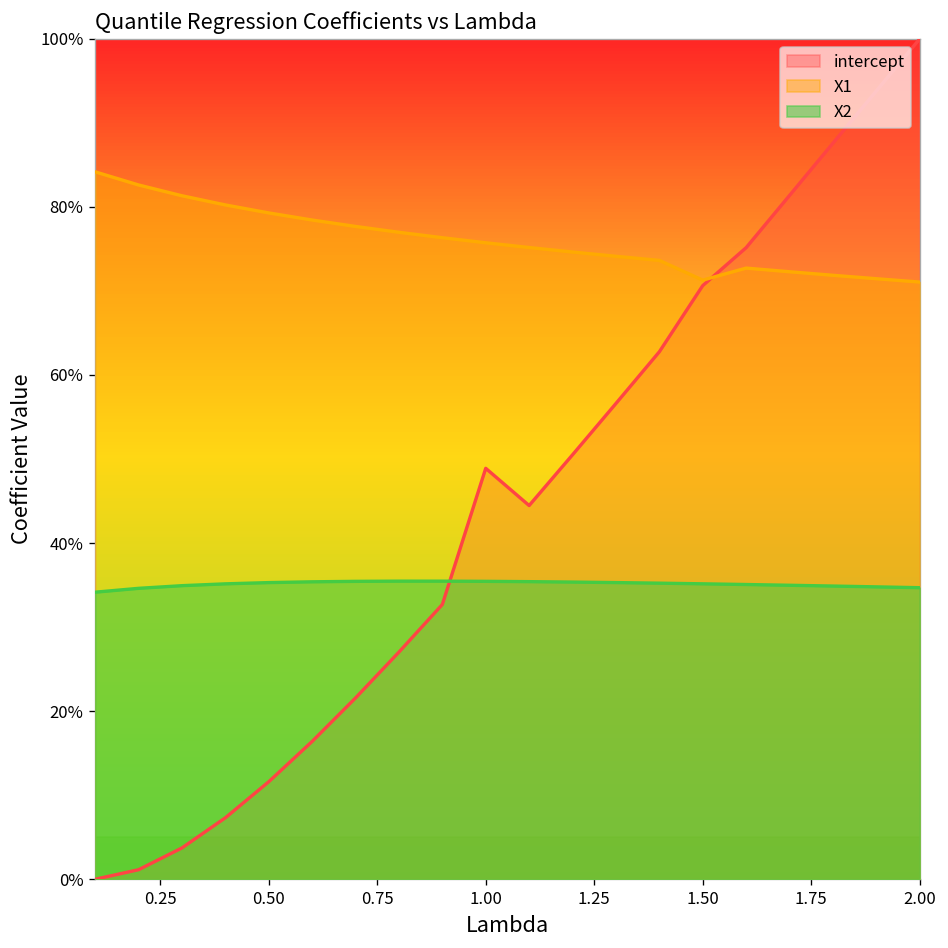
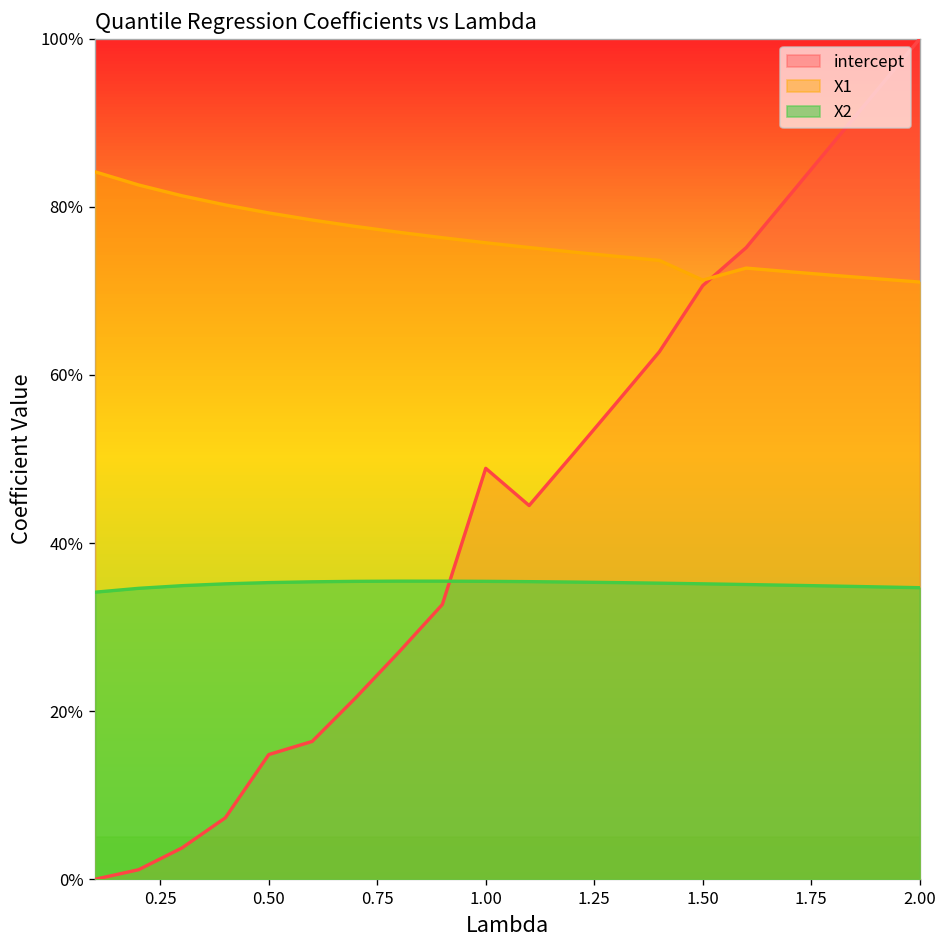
intercept, 0.50: 12% -> 15%
